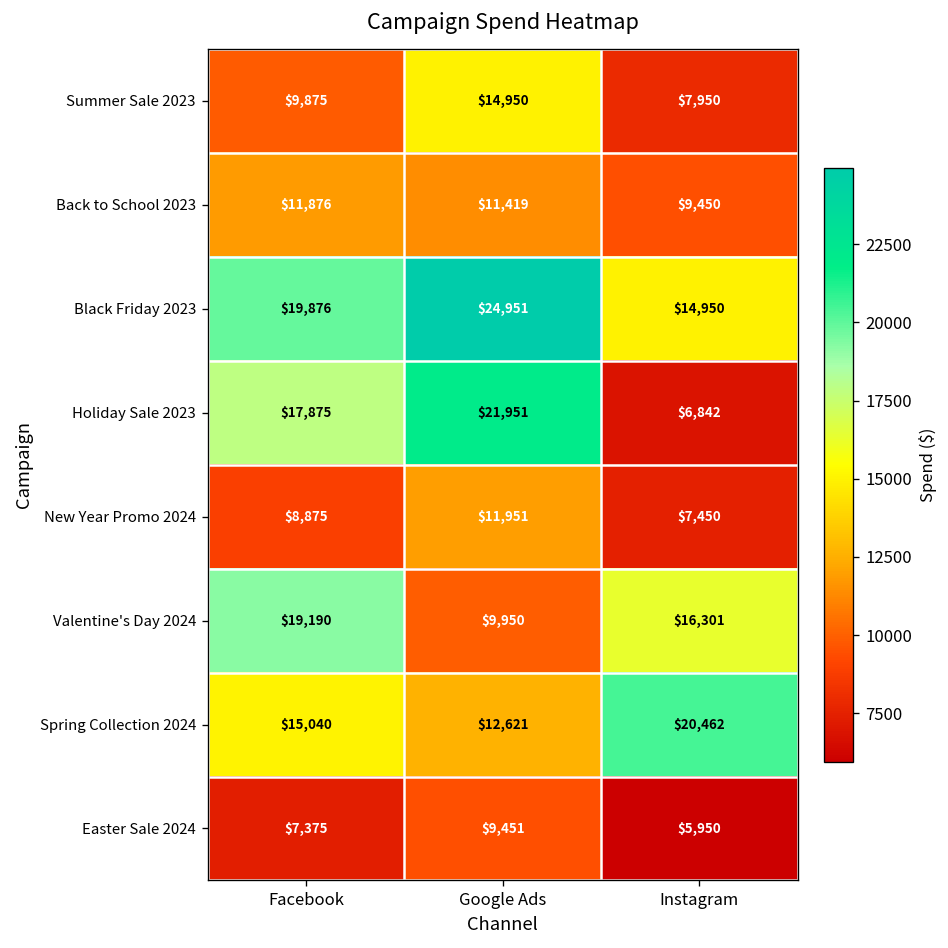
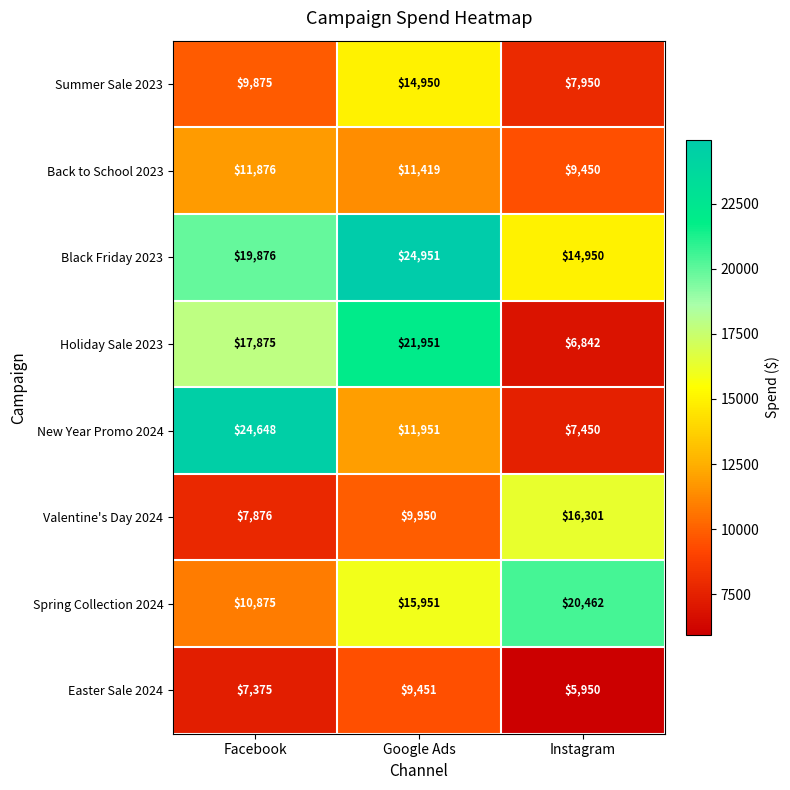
New Year Promo 2024, Facebook: $8,875 -> $24,648
Valentine's Day 2024, Facebook: $19,190 -> $7,876
Spring Collection 2024, Facebook: $15,040 -> $10,875
Spring Collection 2024, Google Ads: $12,621 -> $15,951
